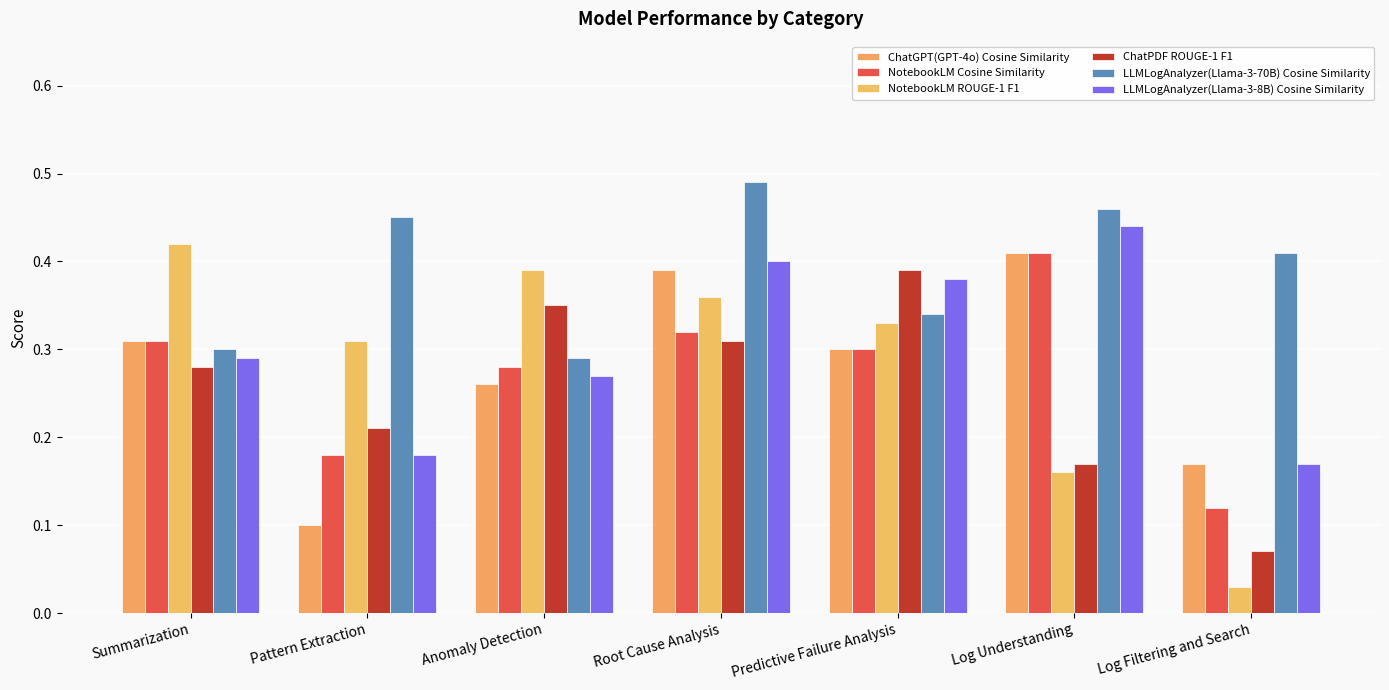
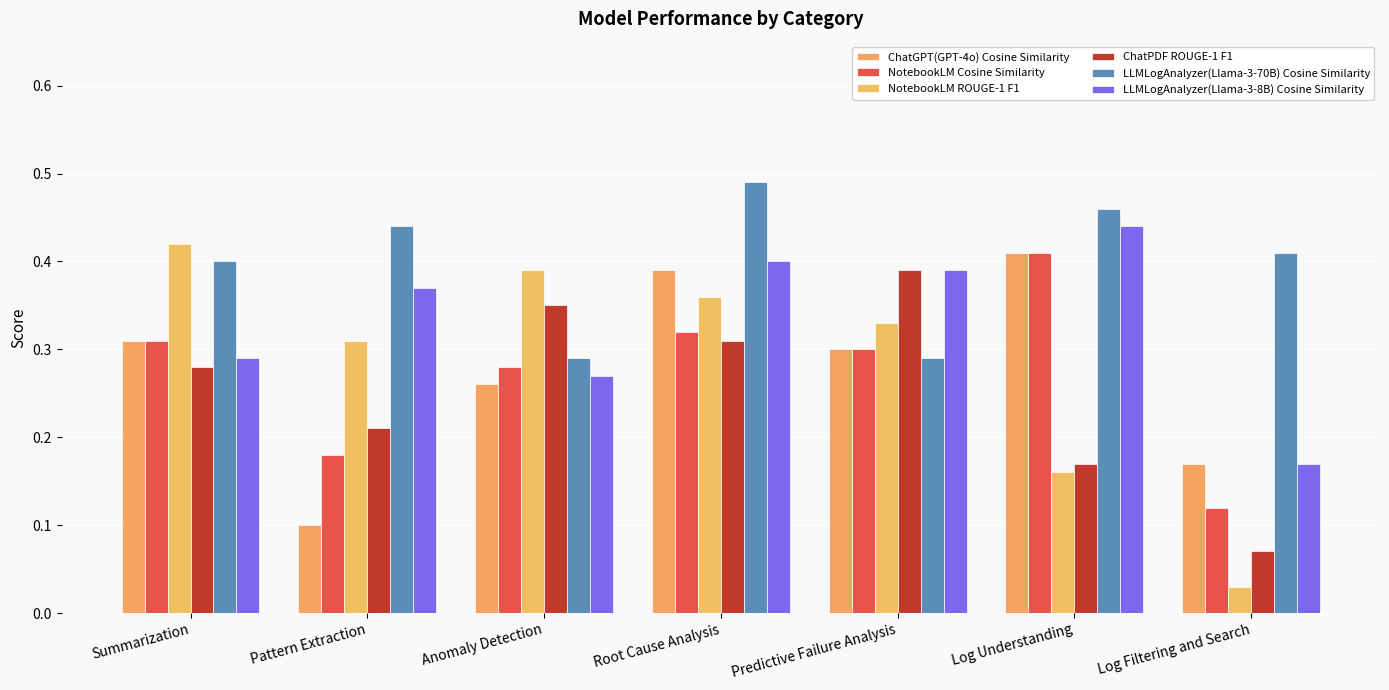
LLMLogAnalyzer(Llama-3-70B) Cosine Similarity, Summarization: 0.3 -> 0.4
LLMLogAnalyzer(Llama-3-70B) Cosine Similarity, Pattern Extraction: 0.45 -> 0.44
LLMLogAnalyzer(Llama-3-8B) Cosine Similarity, Pattern Extraction: 0.18 -> 0.37
LLMLogAnalyzer(Llama-3-70B) Cosine Similarity, Predictive Failure Analysis: 0.34 -> 0.29
LLMLogAnalyzer(Llama-3-8B) Cosine Similarity, Predictive Failure Analysis: 0.38 -> 0.39
